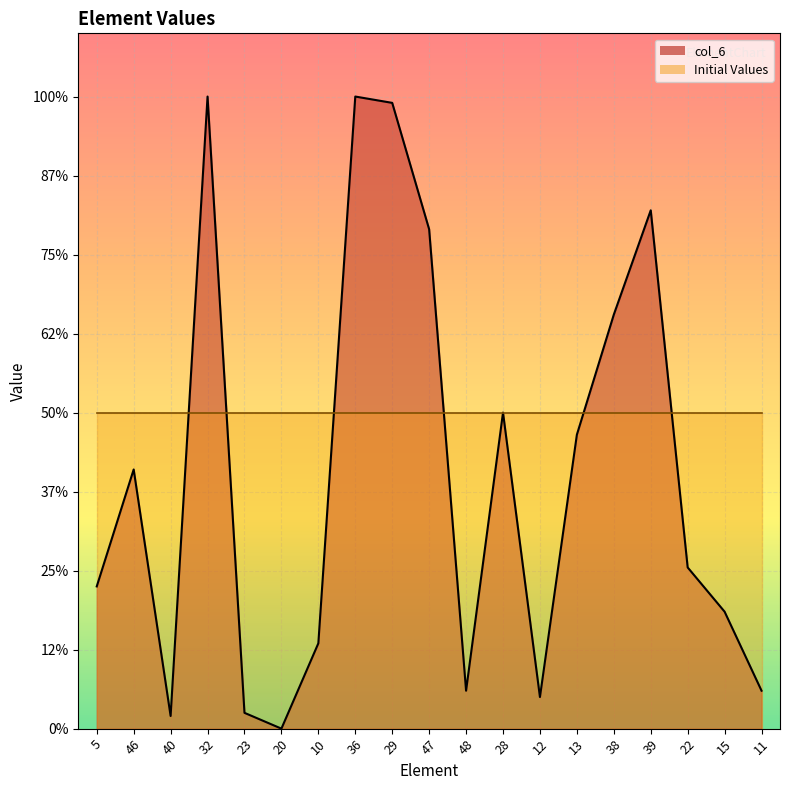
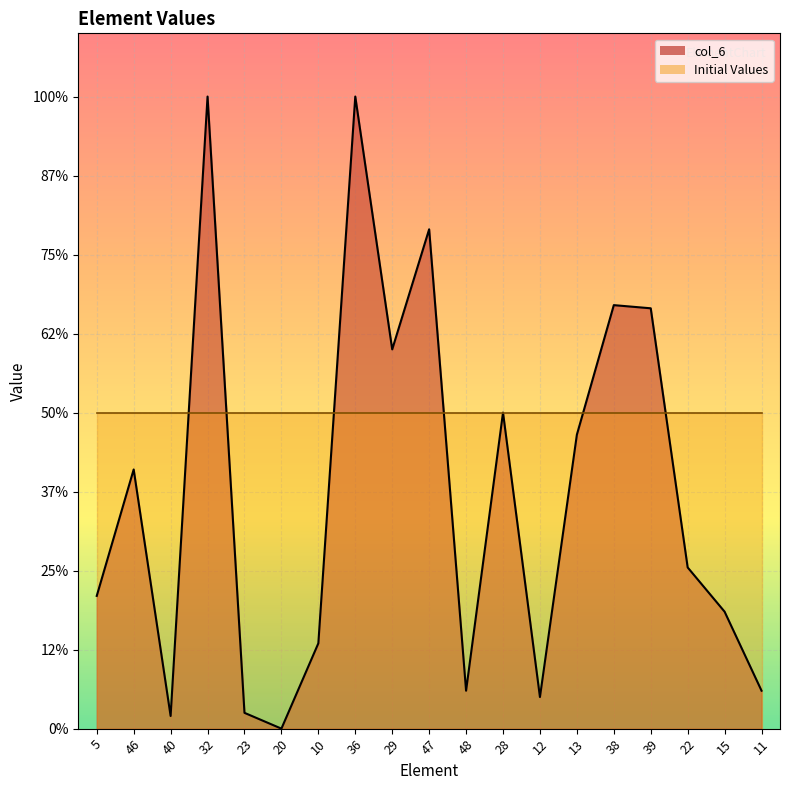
col_6, 5: 23% -> 21%
col_6, 29: 99% -> 60%
col_6, 38: 66% -> 67%
col_6, 39: 82% -> 67%
